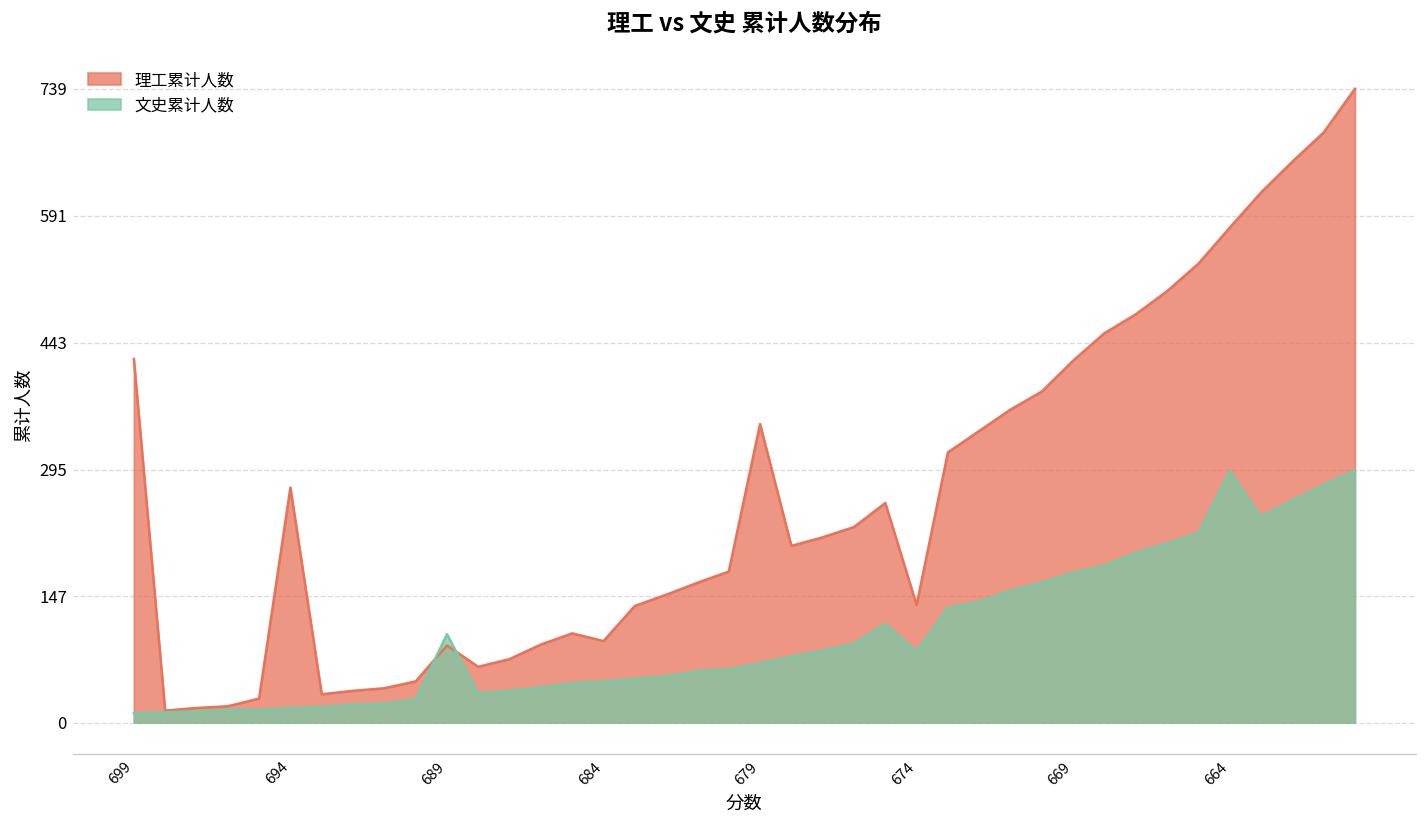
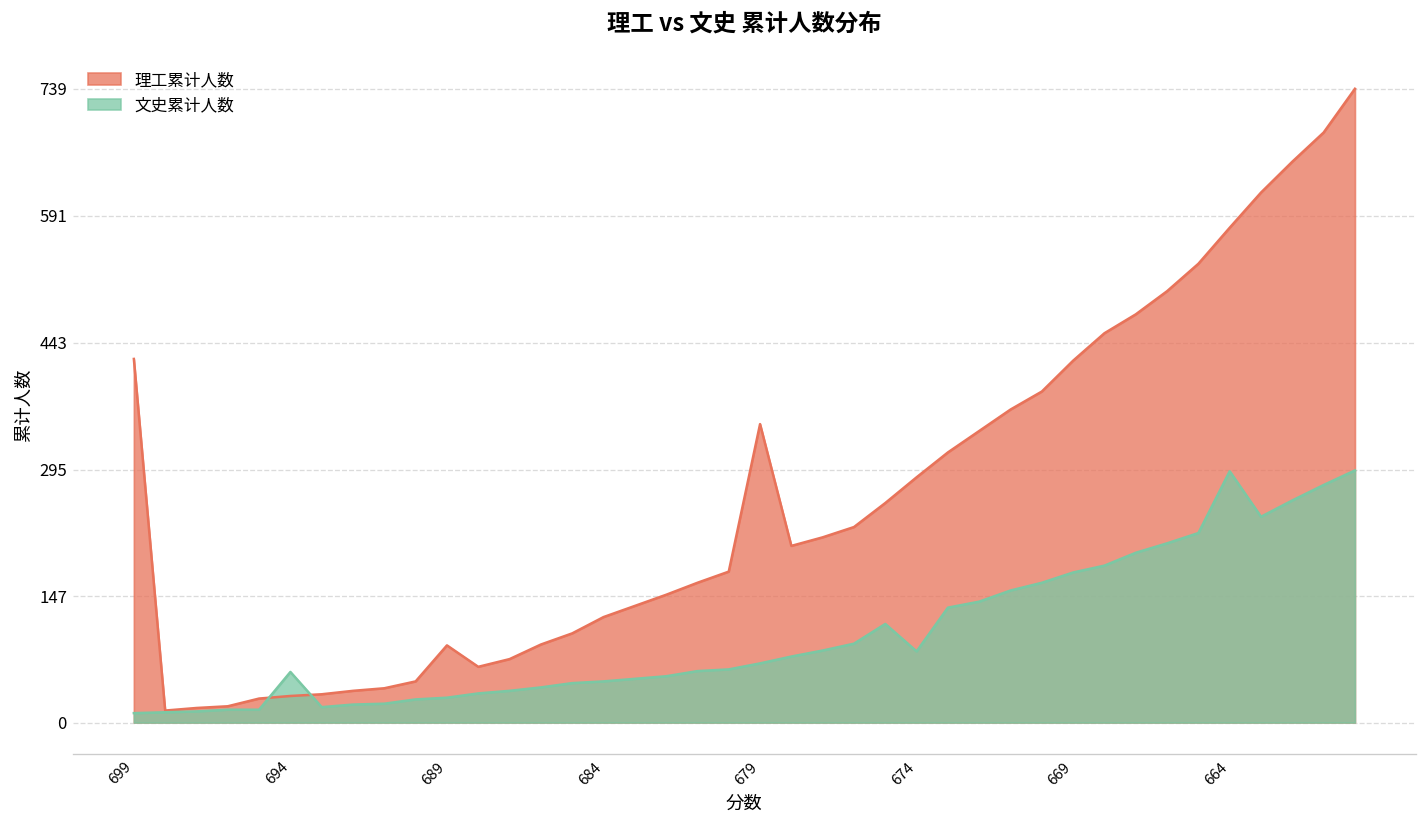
理工累计人数, 694: 270 -> 30
文史累计人数, 694: 20 -> 60
文史累计人数, 689: 100 -> 30
理工累计人数, 684: 100 -> 120
理工累计人数, 674: 140 -> 290
